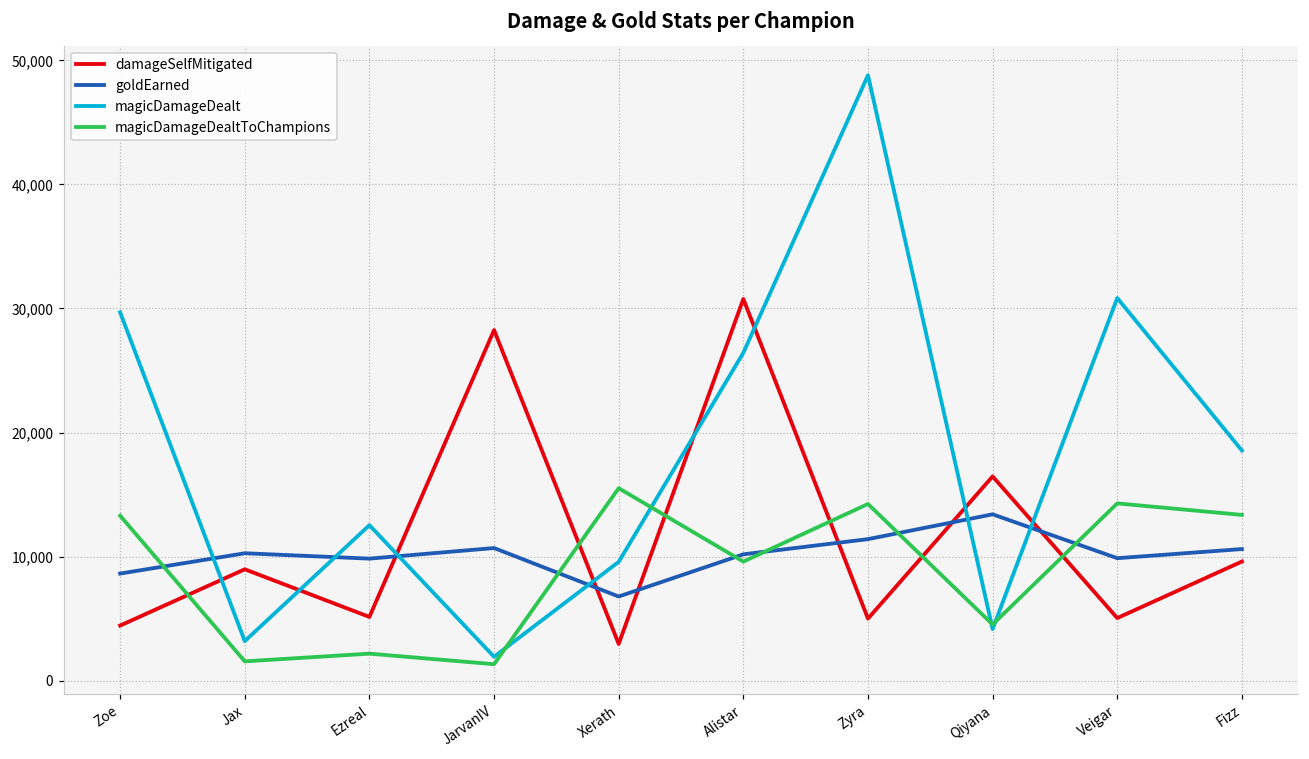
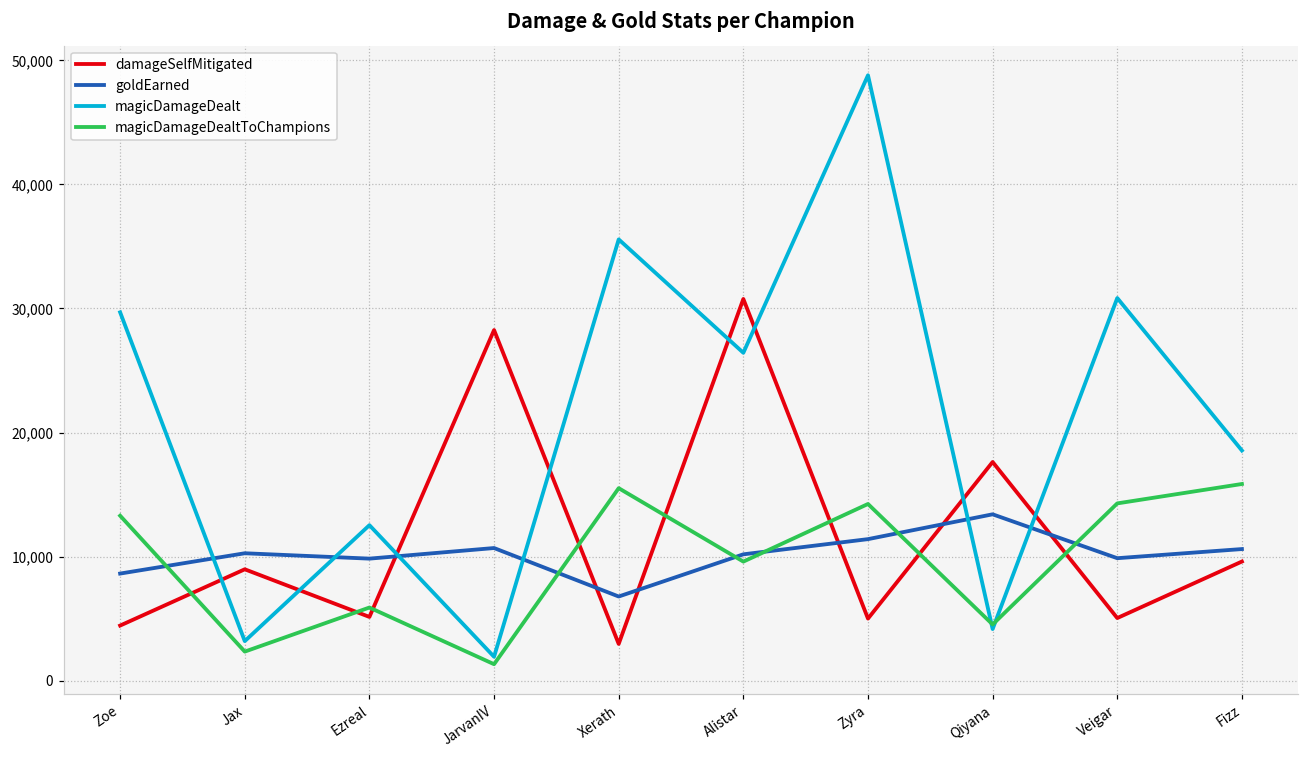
magicDamageDealtToChampions, Jax: 1,600 -> 2,300
magicDamageDealtToChampions, Ezreal: 2,200 -> 5,900
magicDamageDealt, Xerath: 9,600 -> 35,600
damageSelfMitigated, Qiyana: 16,500 -> 17,600
magicDamageDealtToChampions, Fizz: 13,400 -> 15,900
